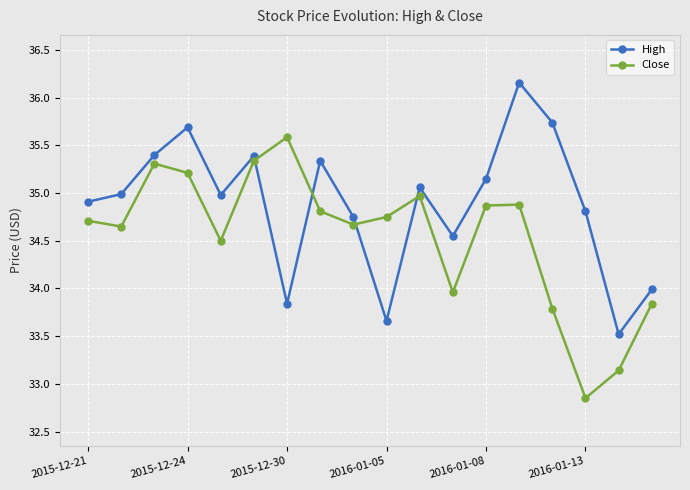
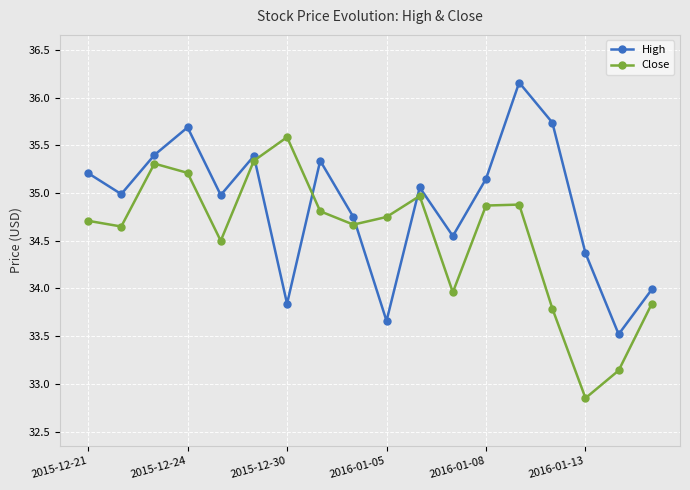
High, 2015-12-21: 34.9 -> 35.2
High, 2016-01-13: 34.8 -> 34.4
